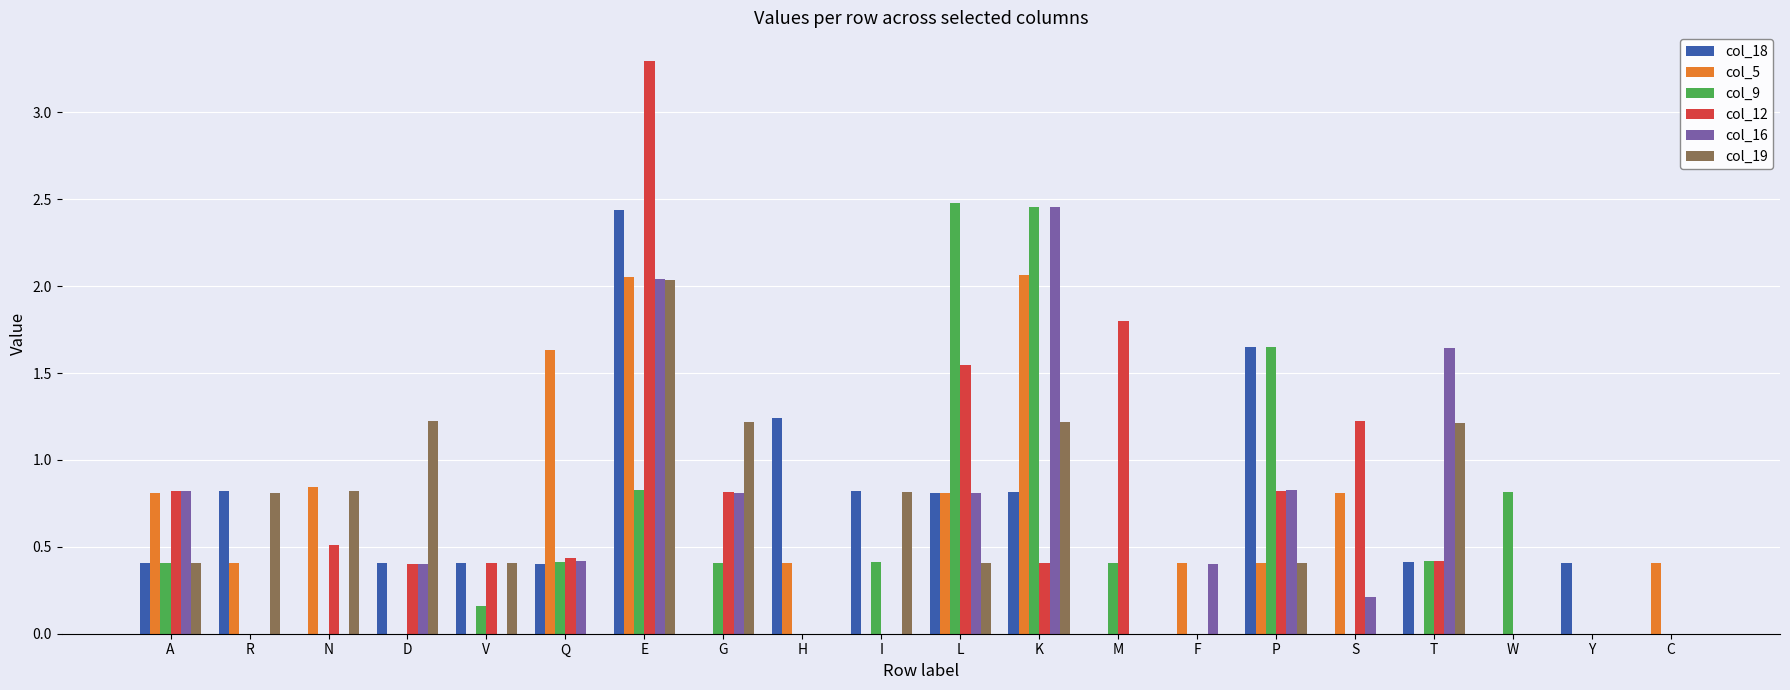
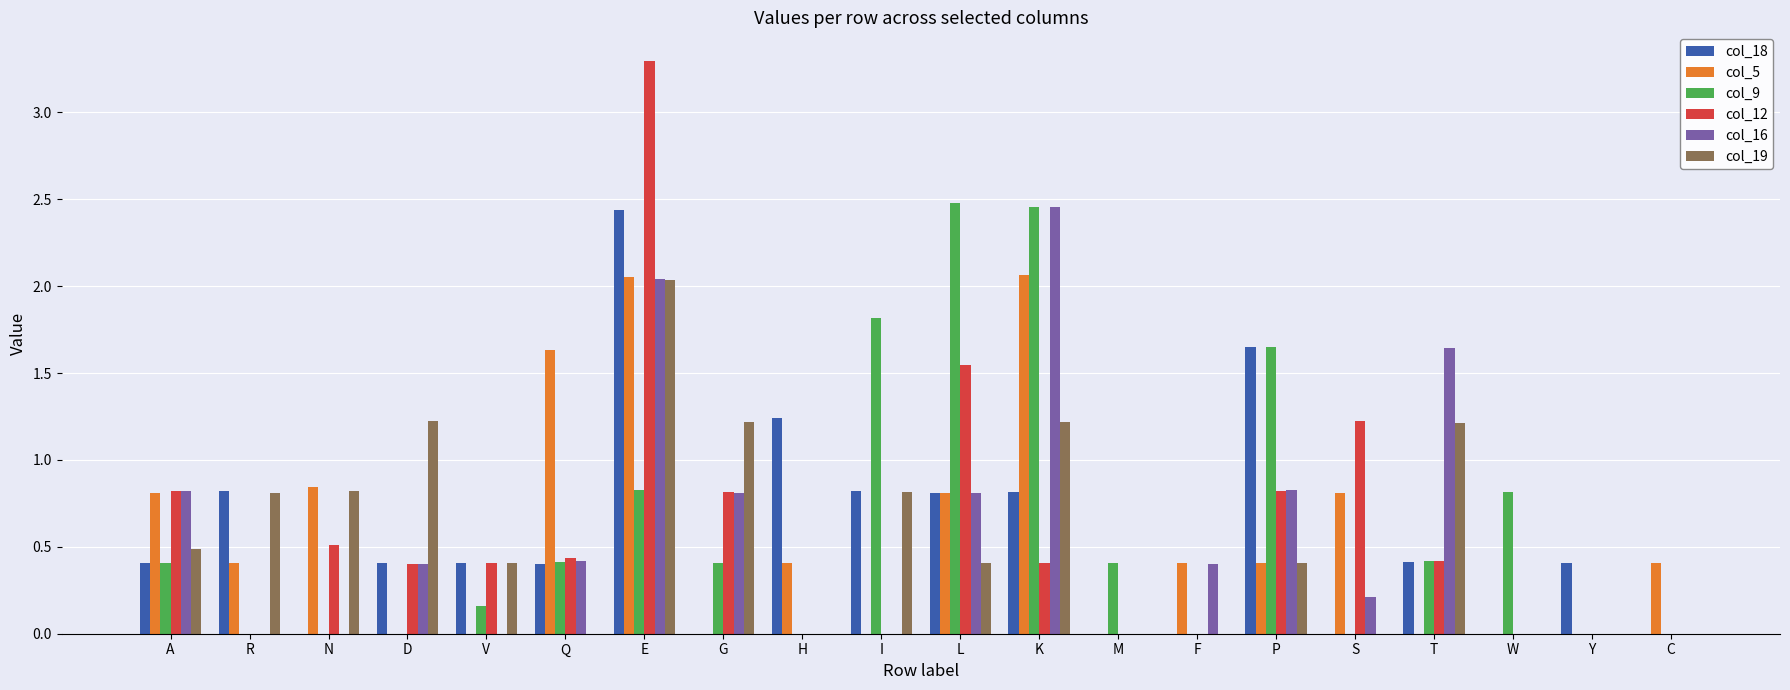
col_19, A: 0.41 -> 0.49
col_9, I: 0.41 -> 1.81
col_12, M: 1.8 -> 0.0
